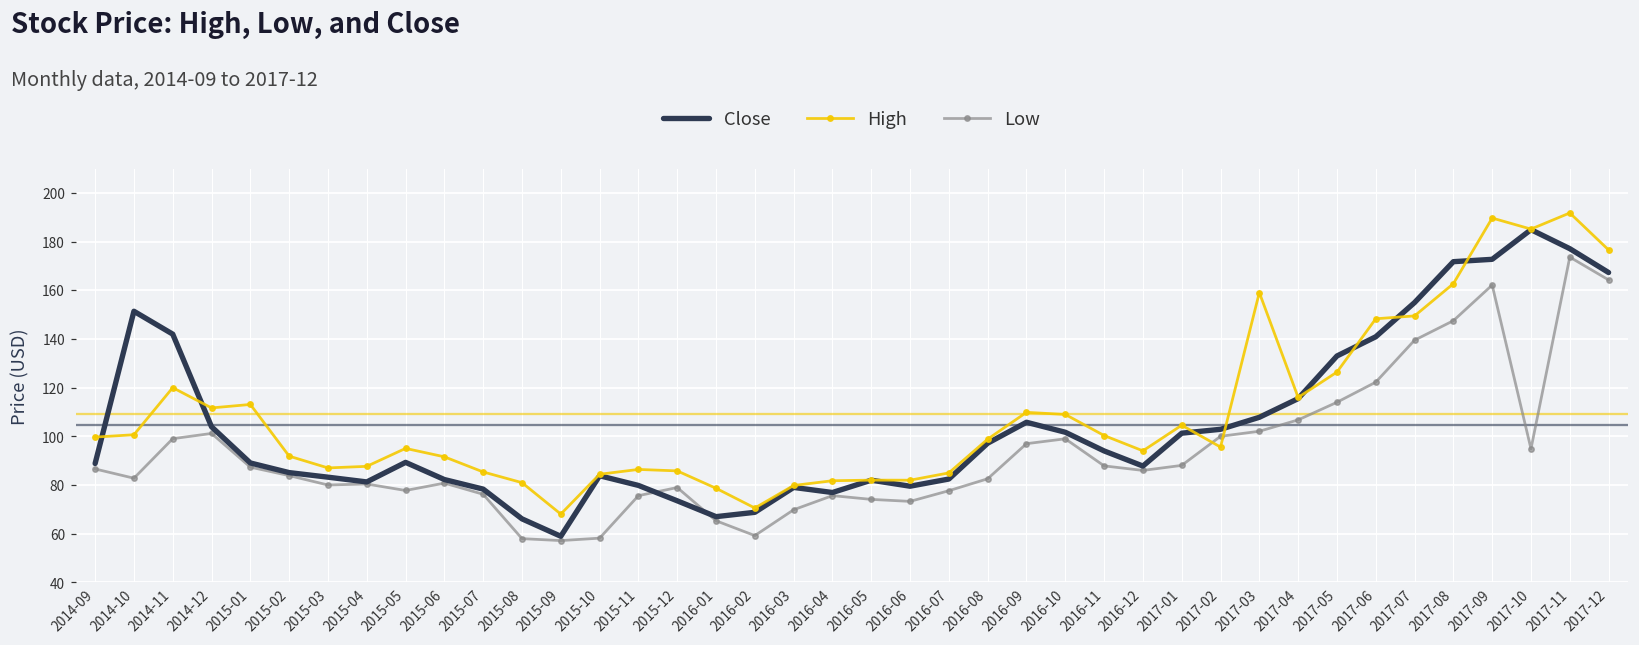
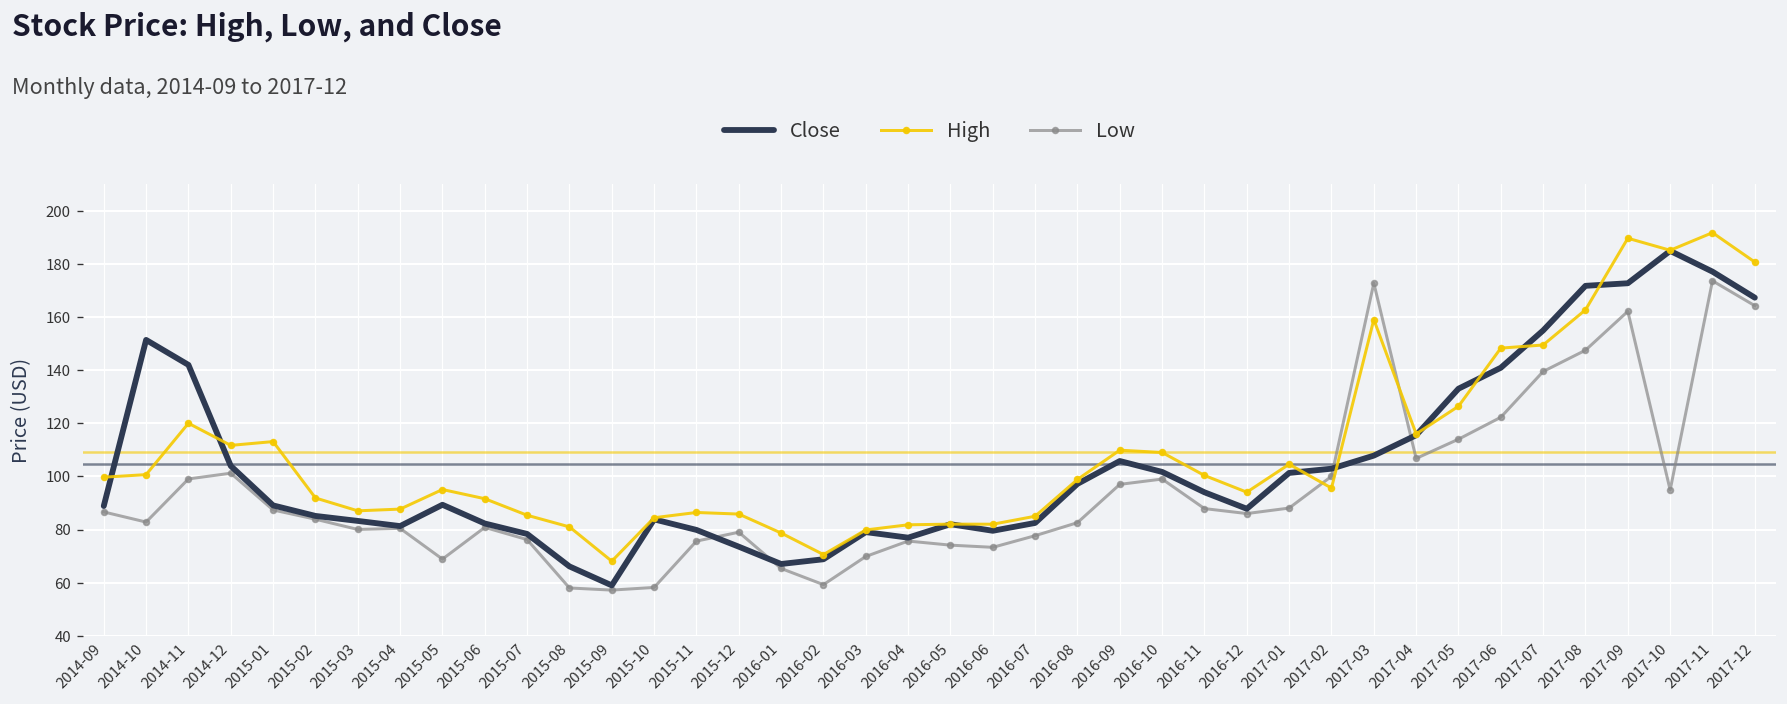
Low, 2015-05: 78 -> 69
Low, 2017-03: 102 -> 173
High, 2017-12: 177 -> 181
